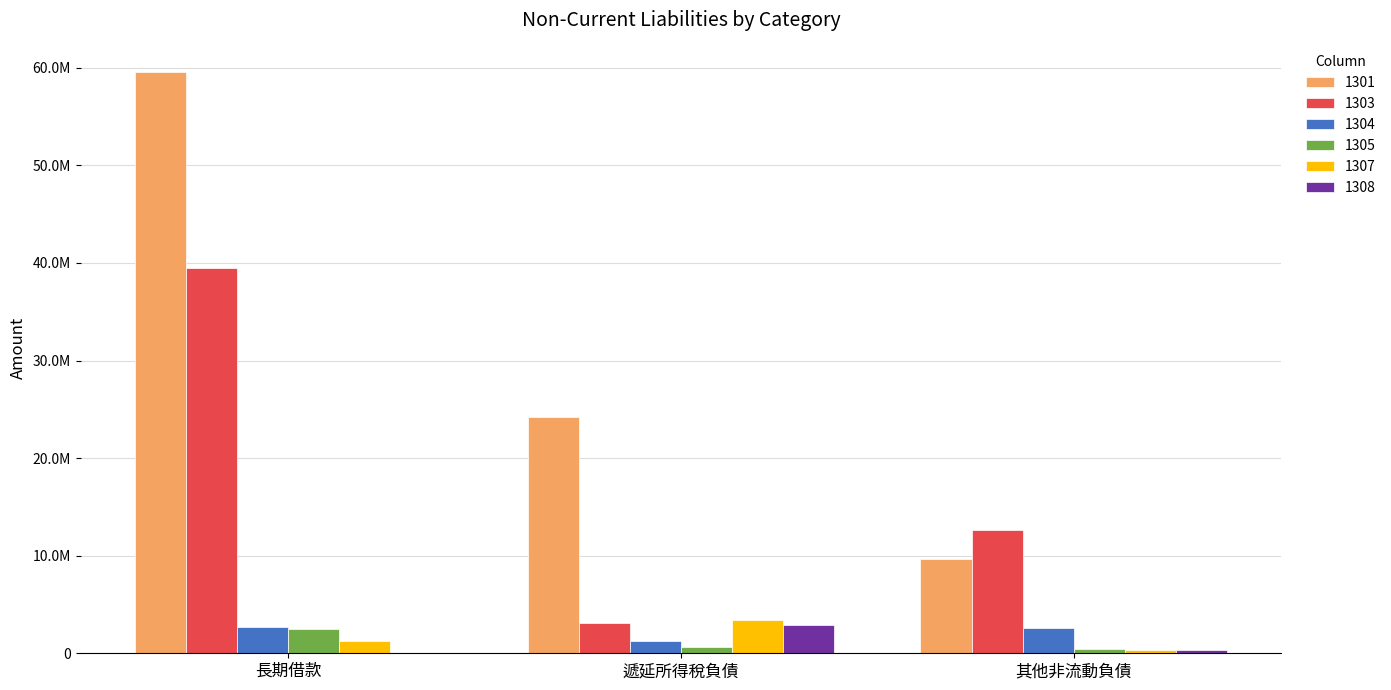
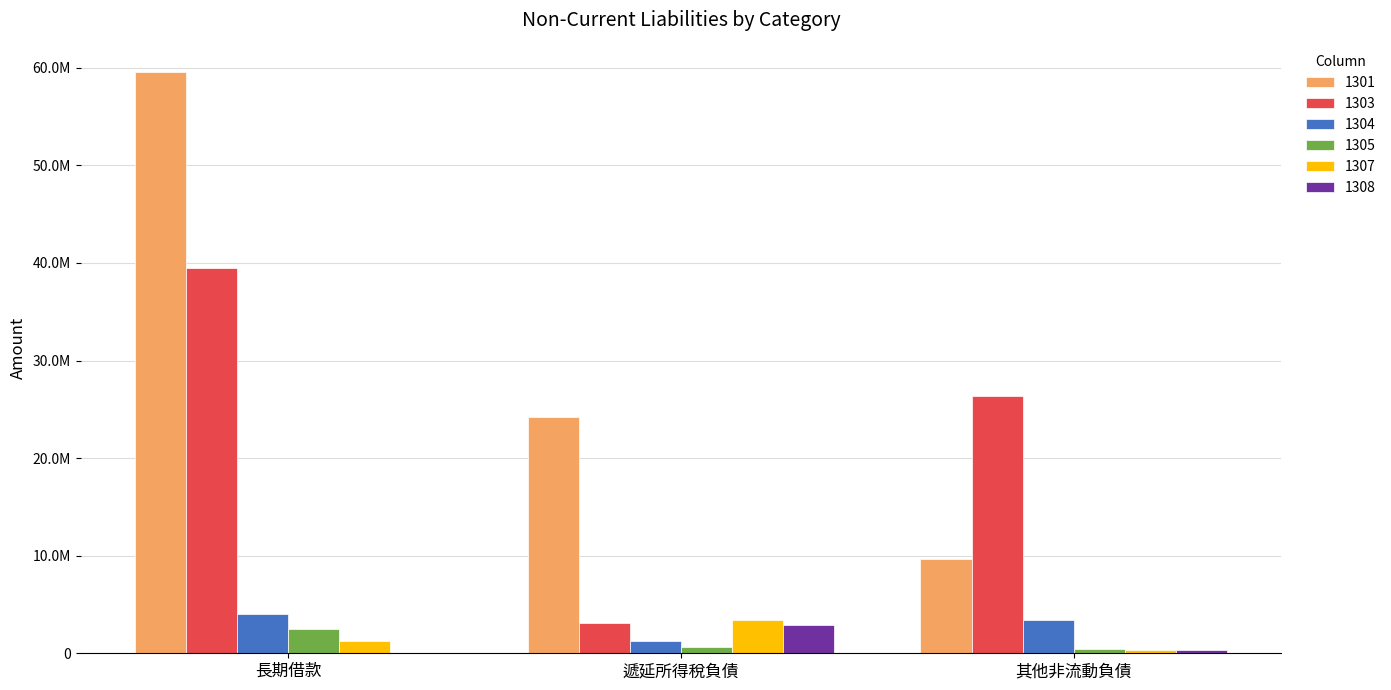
1304, 長期借款: 3000000 -> 4000000
1303, 其他非流動負債: 13000000 -> 26000000
1304, 其他非流動負債: 2500000 -> 3400000
